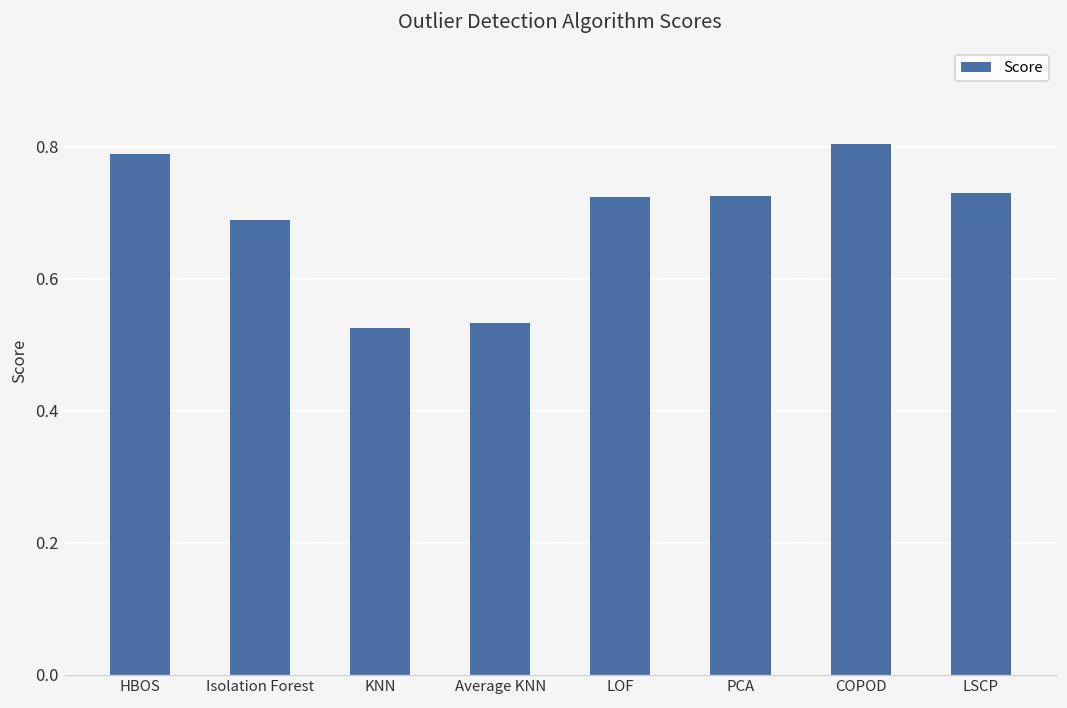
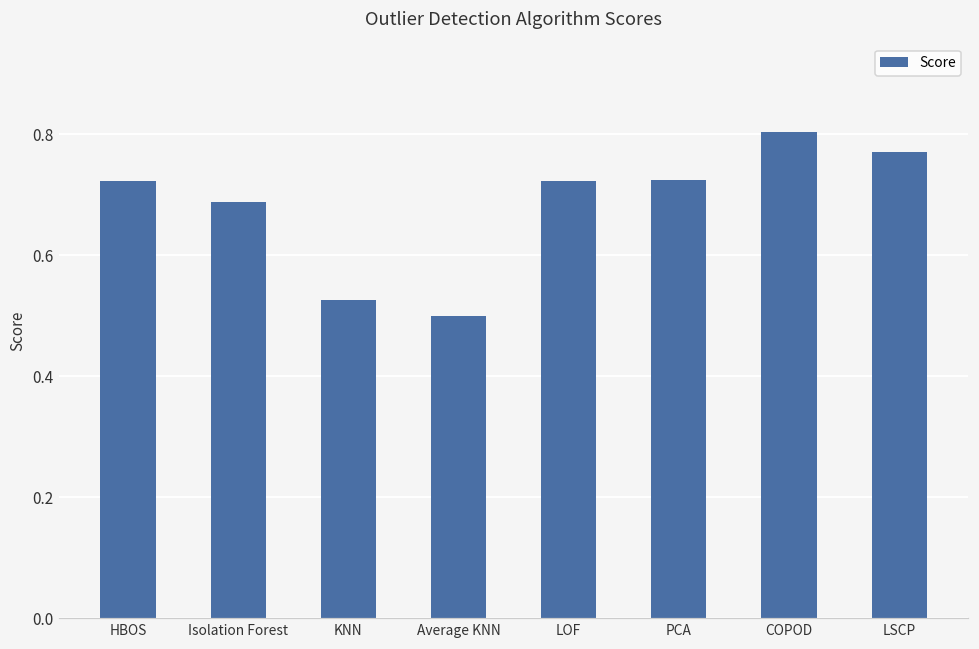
HBOS: 0.79 -> 0.72
Average KNN: 0.53 -> 0.50
LSCP: 0.73 -> 0.77
